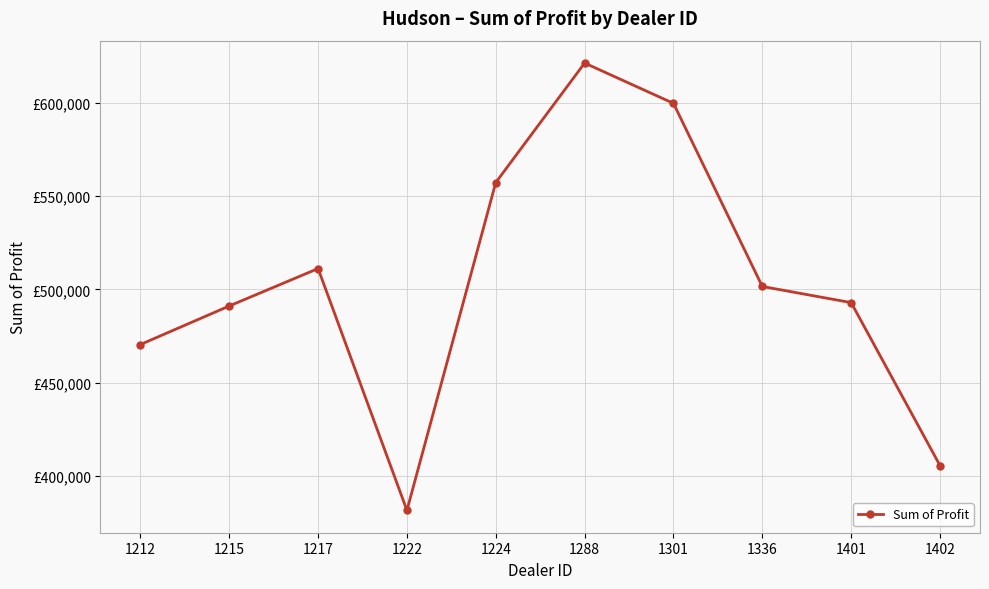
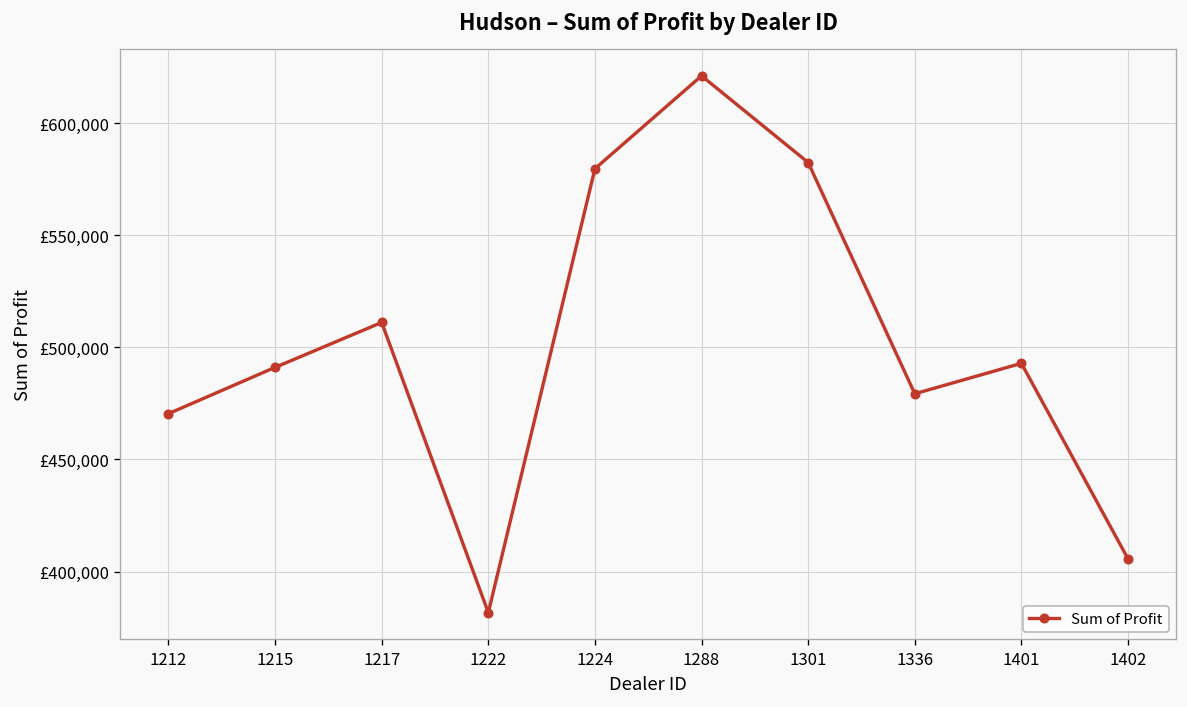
1224: £557,000 -> £580,000
1301: £600,000 -> £582,000
1336: £502,000 -> £479,000
